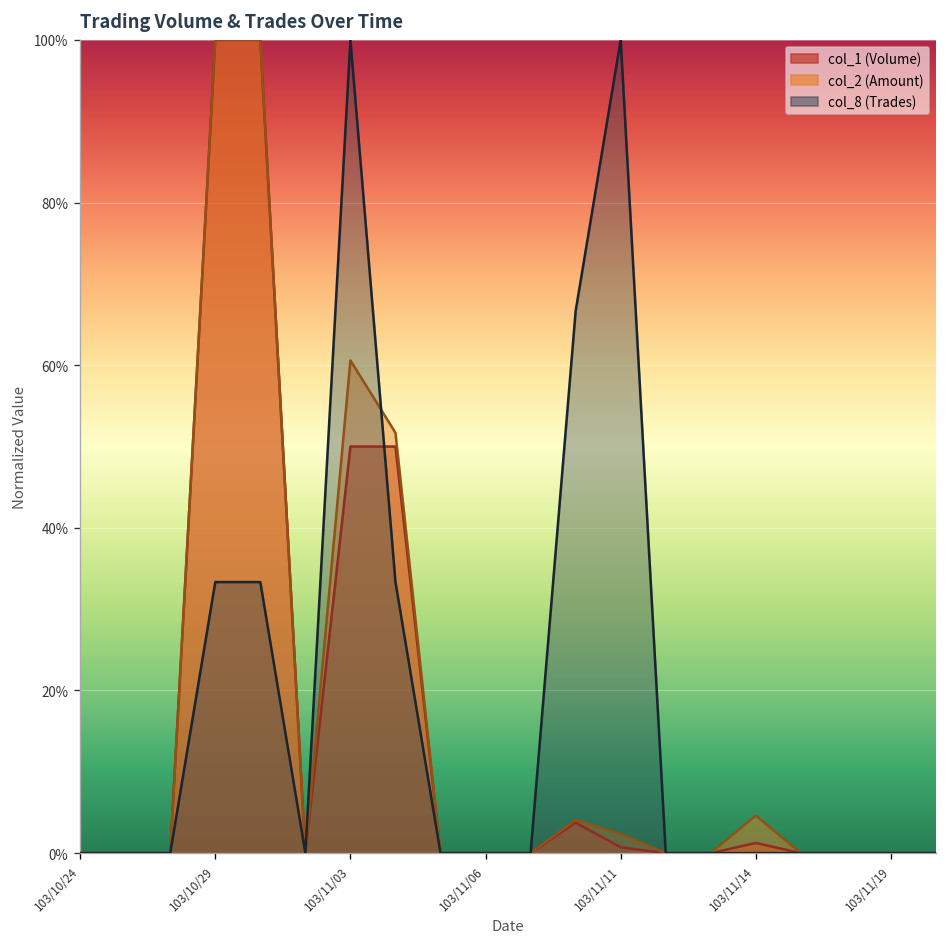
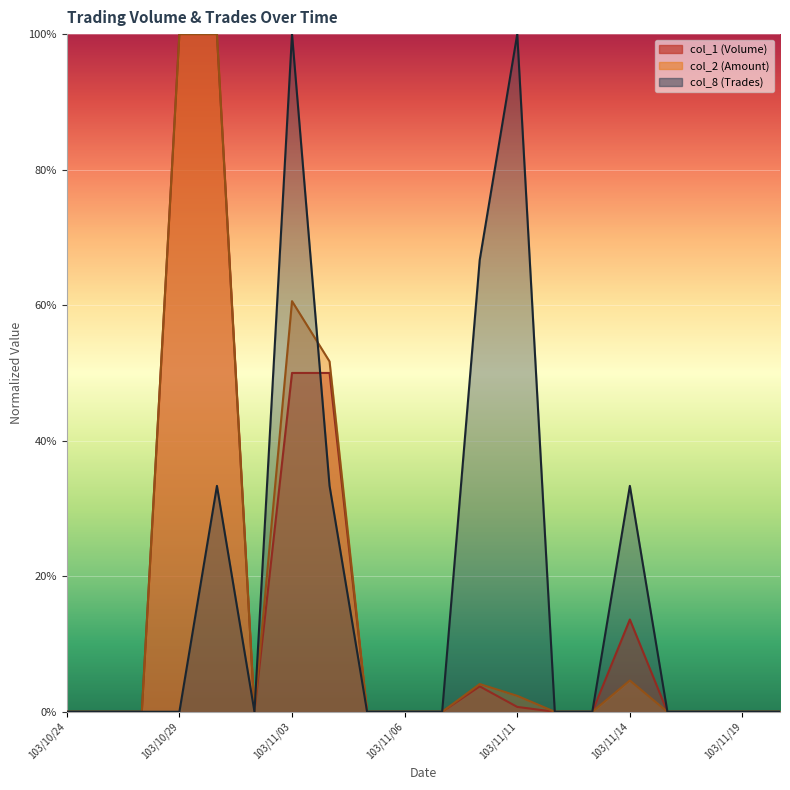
col_8 (Trades), 103/10/29: 33% -> 0%
col_1 (Volume), 103/11/14: 1% -> 14%
col_8 (Trades), 103/11/14: 0% -> 33%
